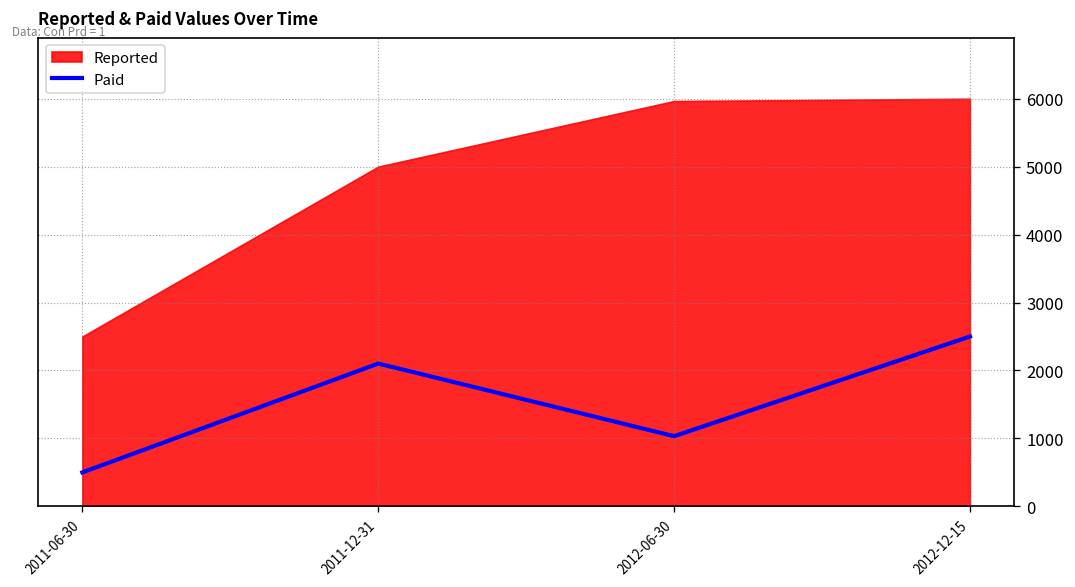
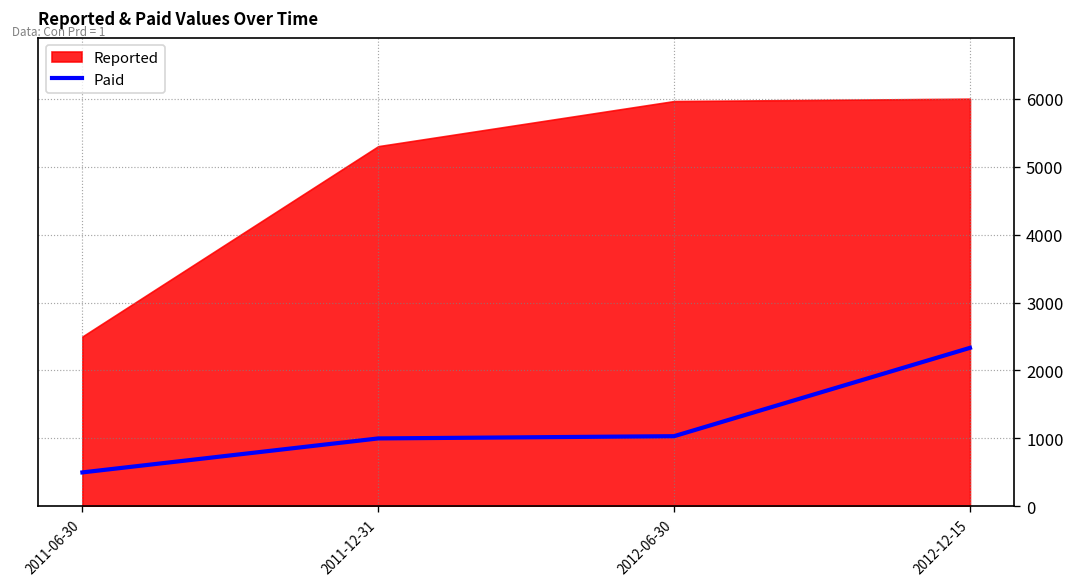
Paid, 2011-12-31: 2100 -> 1000
Reported, 2011-12-31: 5000 -> 5300
Paid, 2012-12-15: 2500 -> 2300
